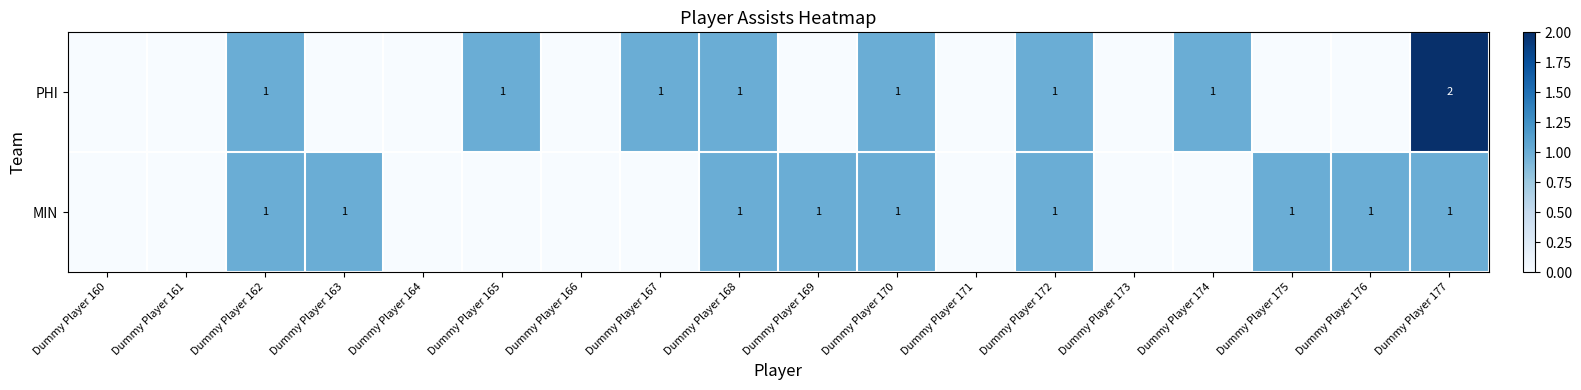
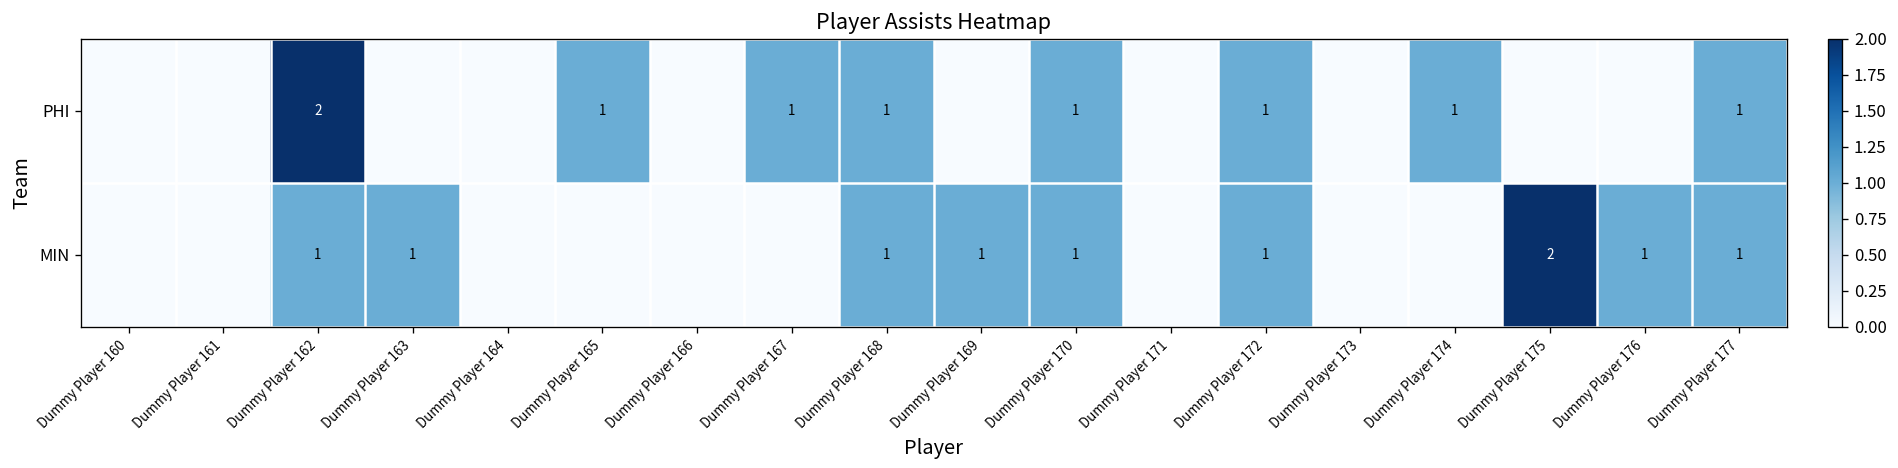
PHI, Dummy Player 162: 1 -> 2
PHI, Dummy Player 177: 2 -> 1
MIN, Dummy Player 175: 1 -> 2
